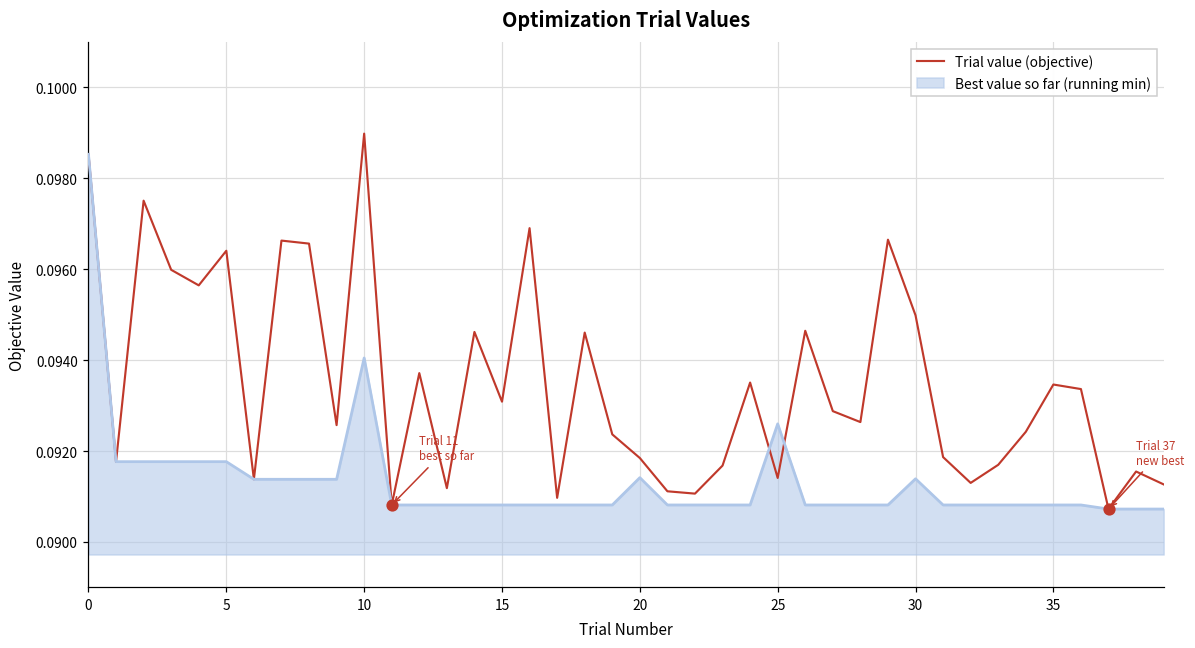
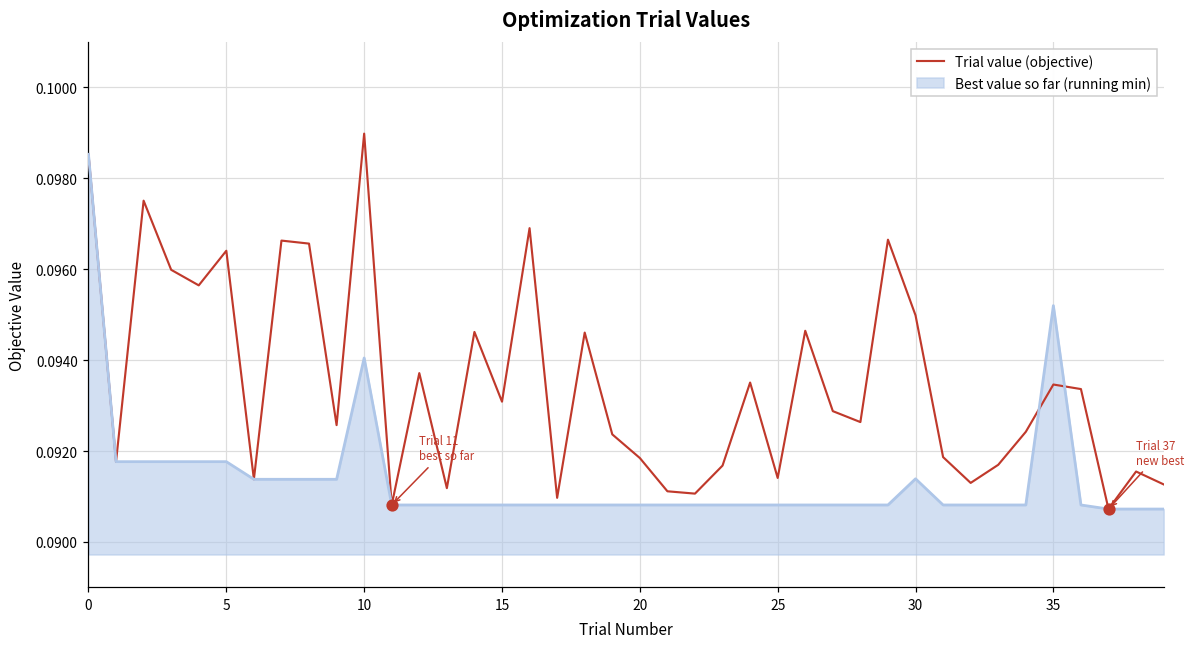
Best value so far (running min), 20: 0.0914 -> 0.0908
Best value so far (running min), 25: 0.0926 -> 0.0908
Best value so far (running min), 35: 0.0908 -> 0.0952
